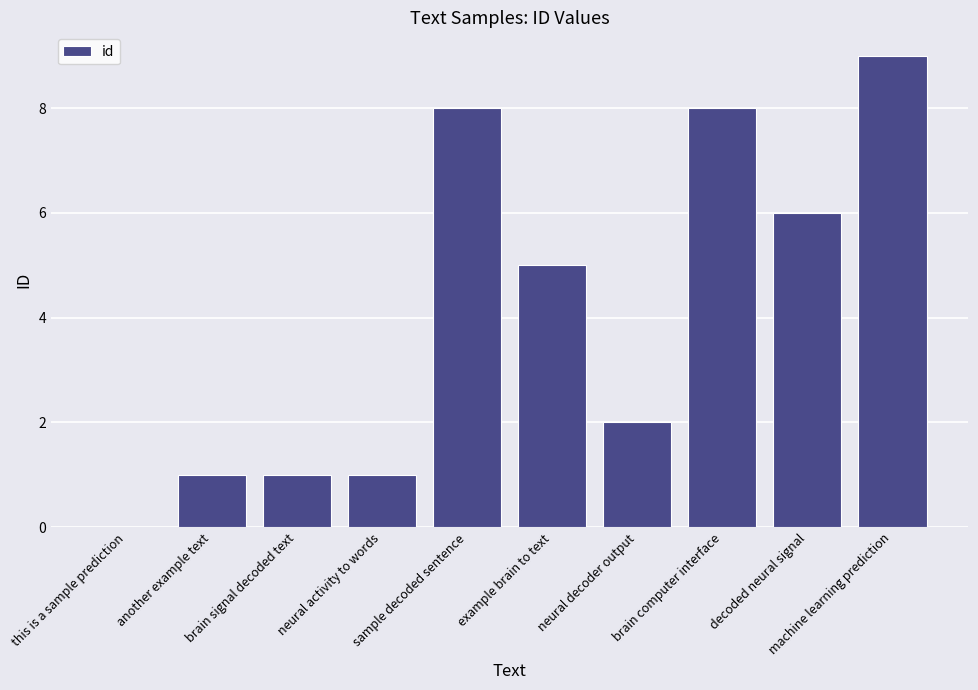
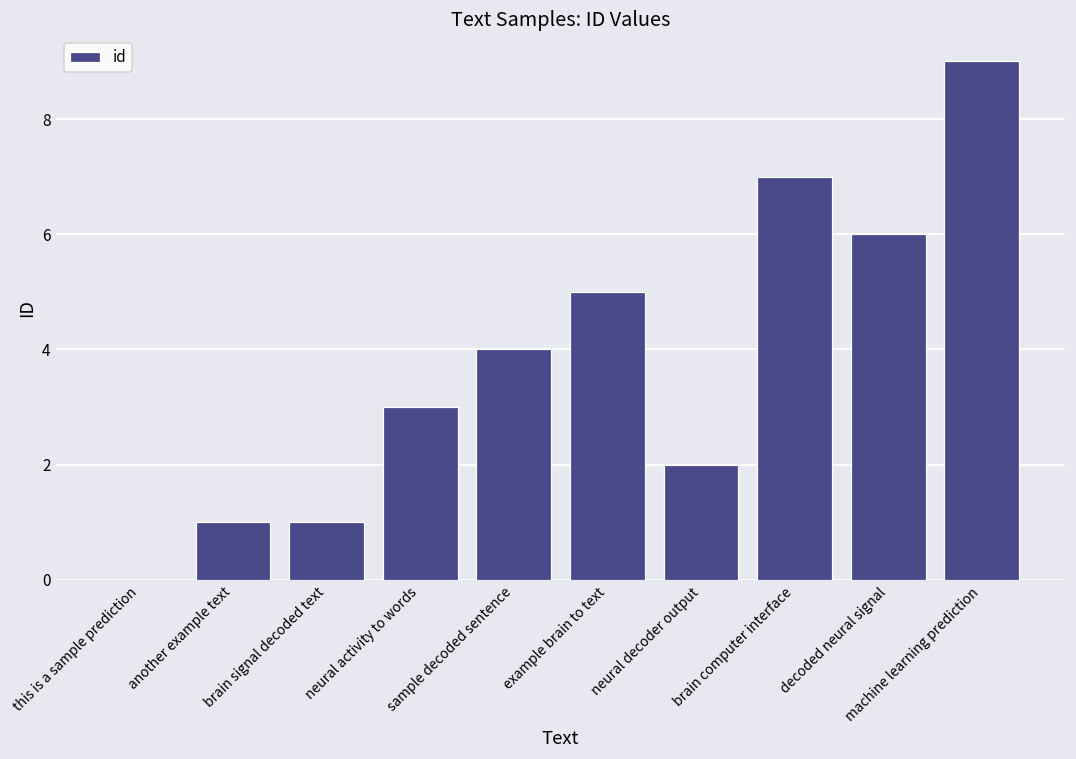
neural activity to words: 1 -> 3
sample decoded sentence: 8 -> 4
brain computer interface: 8 -> 7
